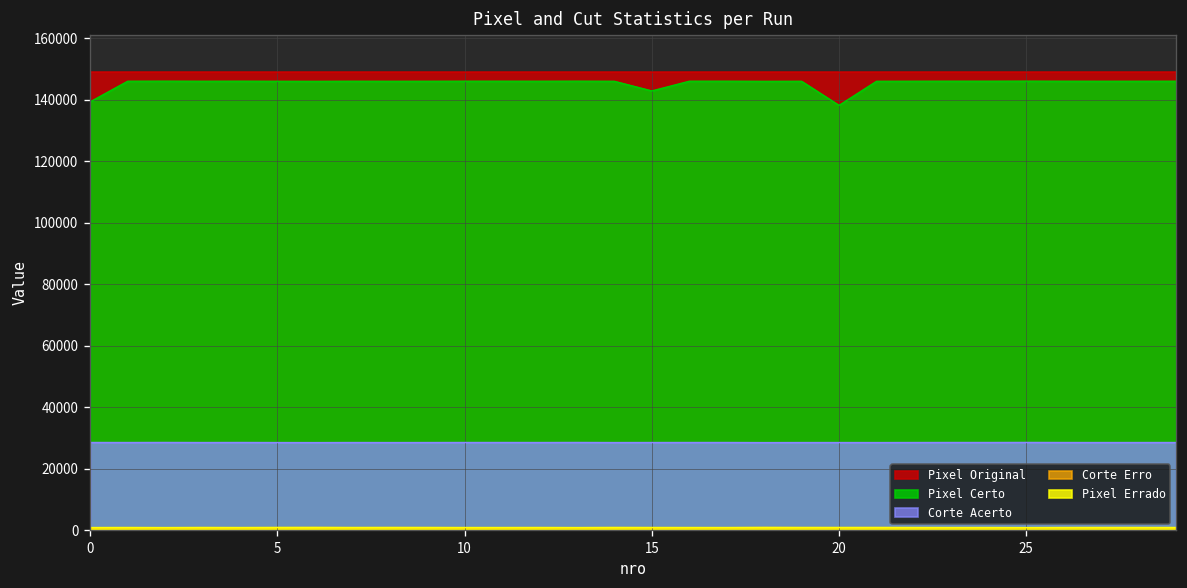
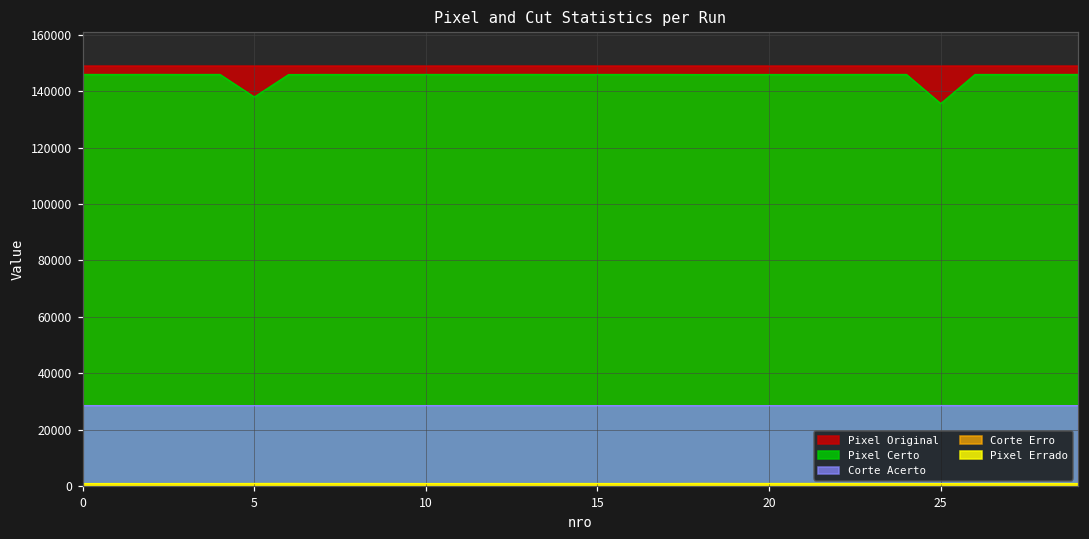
Pixel Certo, 0: 139000 -> 146000
Pixel Certo, 5: 146000 -> 138000
Pixel Certo, 15: 143000 -> 146000
Pixel Certo, 20: 138000 -> 146000
Pixel Certo, 25: 146000 -> 136000
